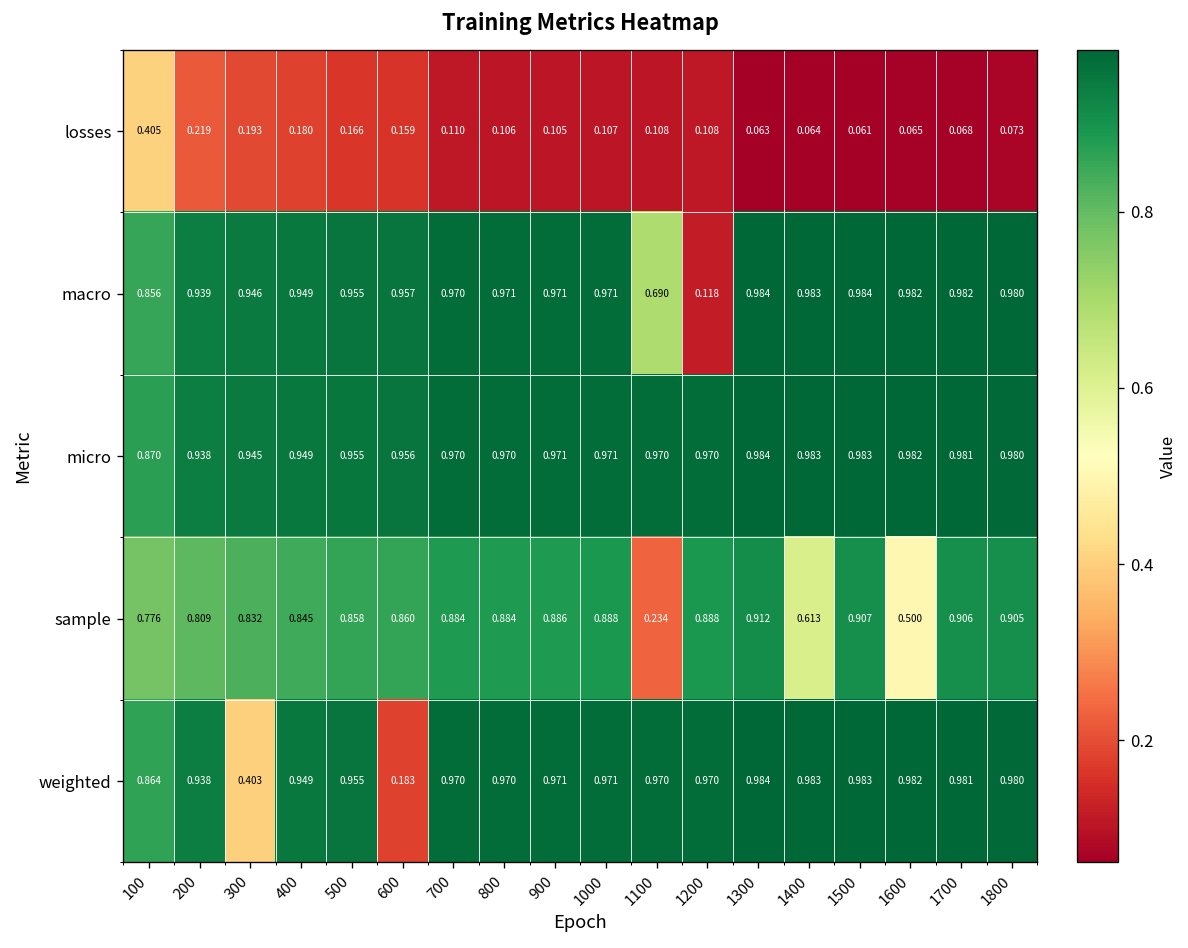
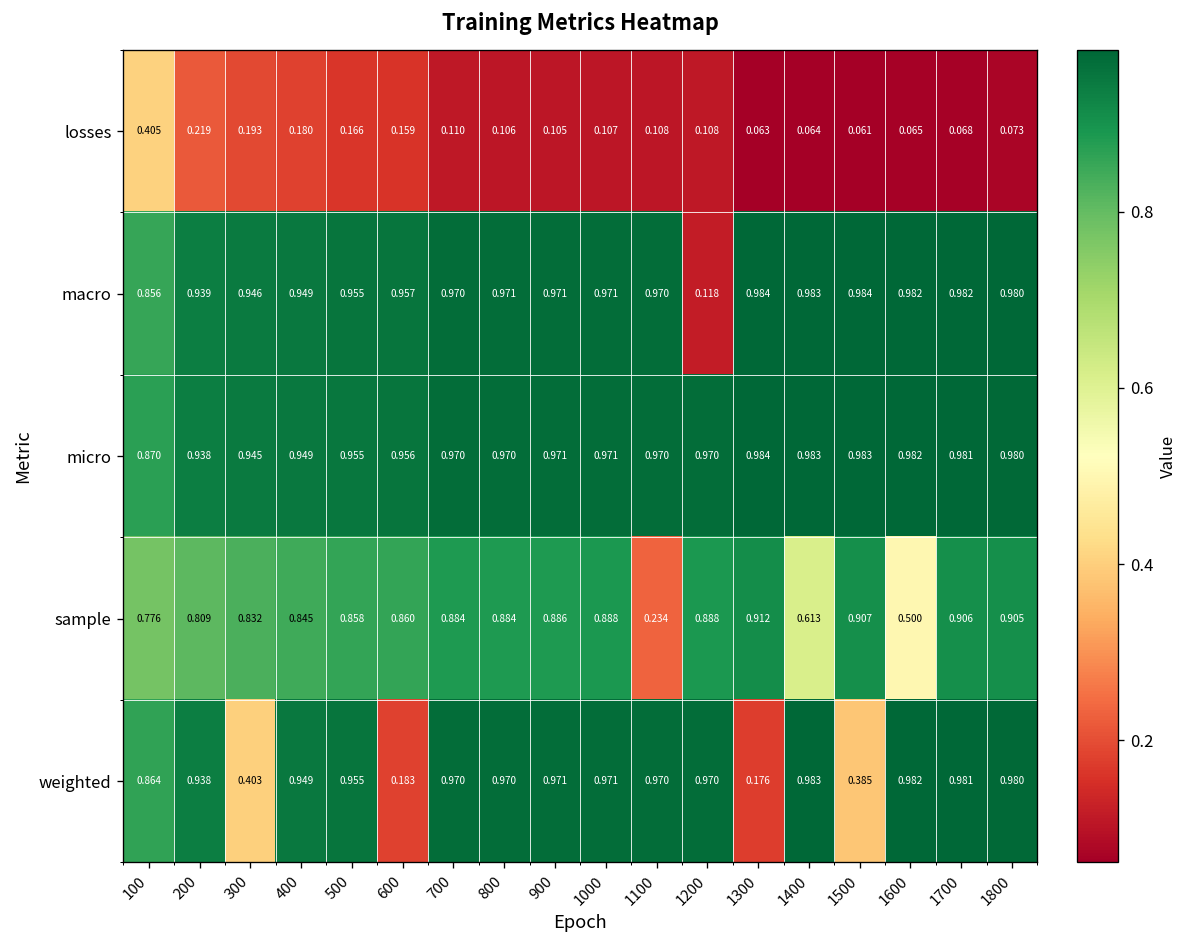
macro, 1100: 0.690 -> 0.970
weighted, 1300: 0.984 -> 0.176
weighted, 1500: 0.983 -> 0.385
